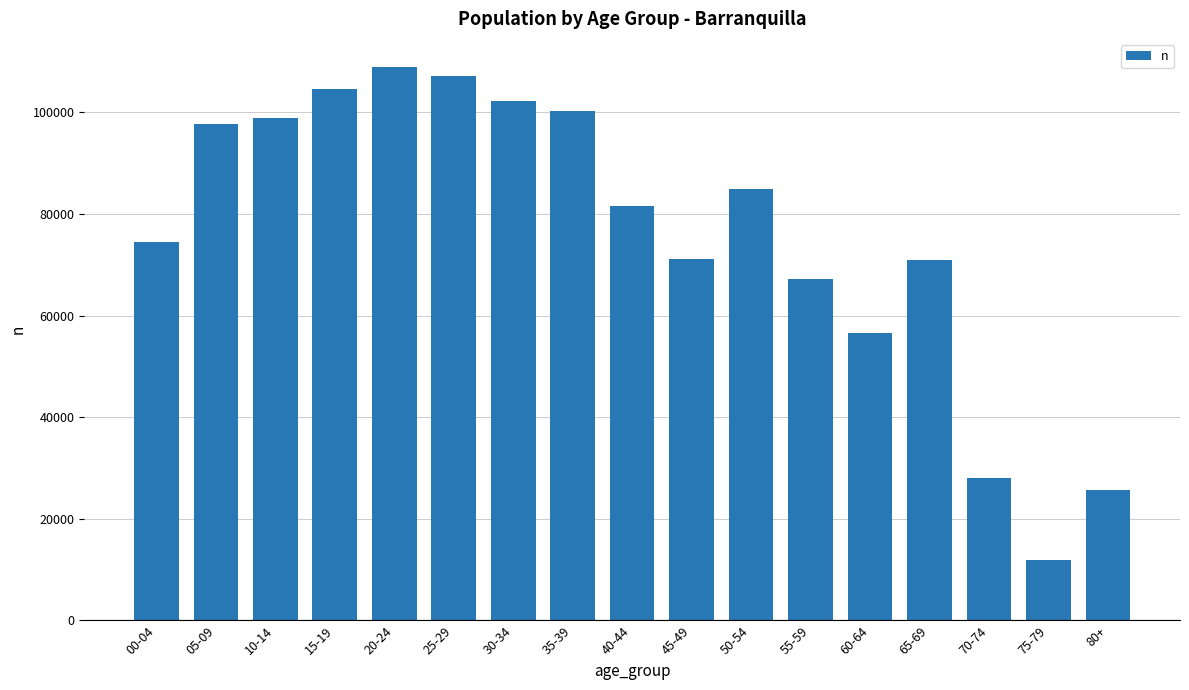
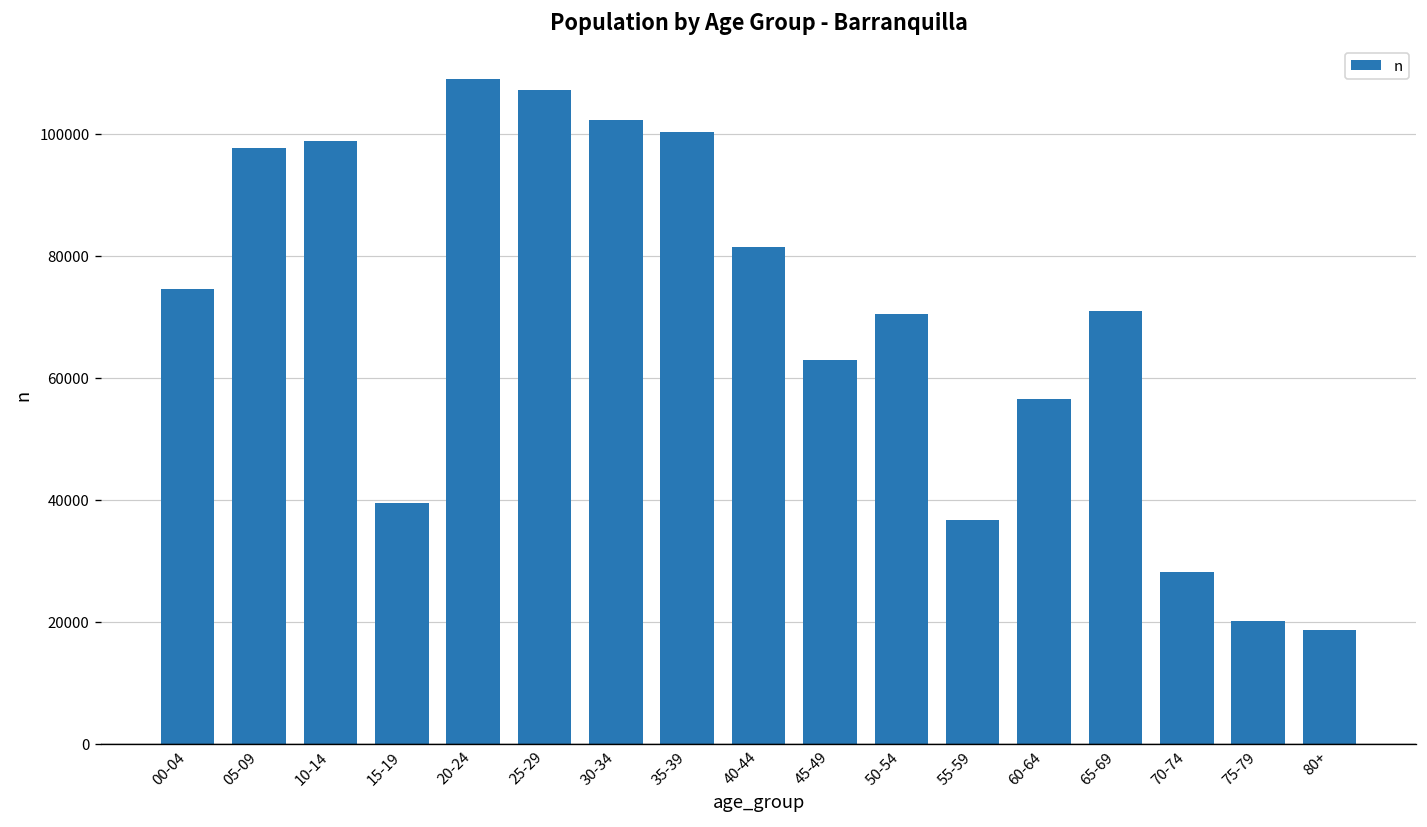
15-19: 105000 -> 39000
45-49: 71000 -> 63000
50-54: 85000 -> 70000
55-59: 67000 -> 37000
75-79: 12000 -> 20000
80+: 26000 -> 19000
